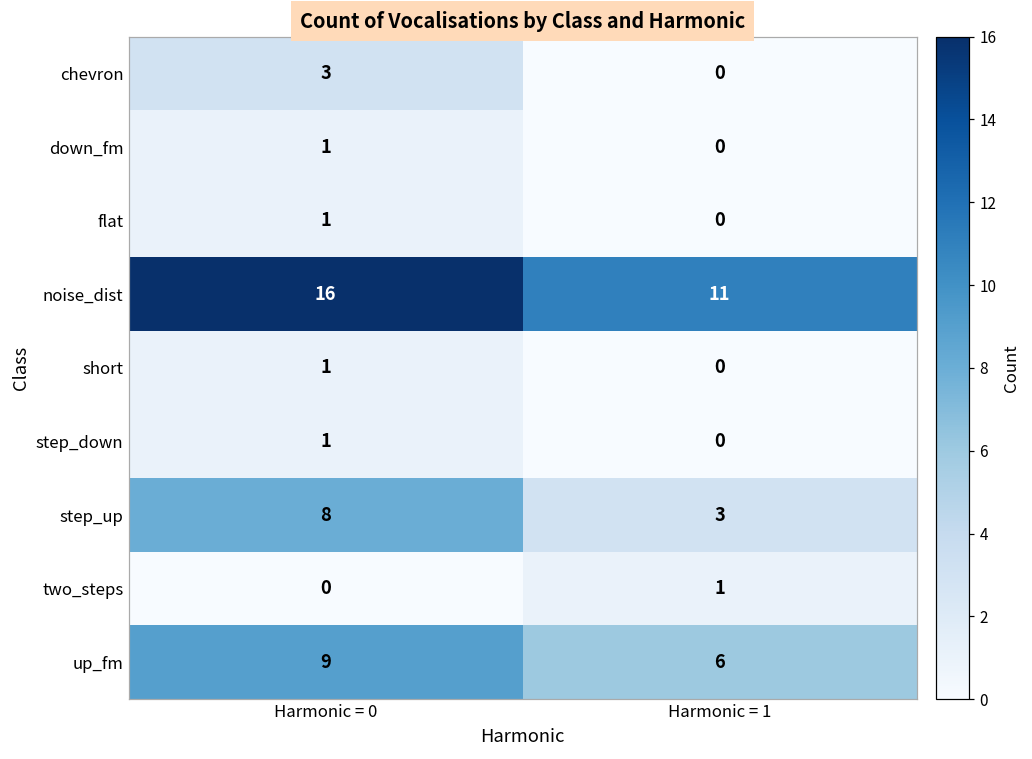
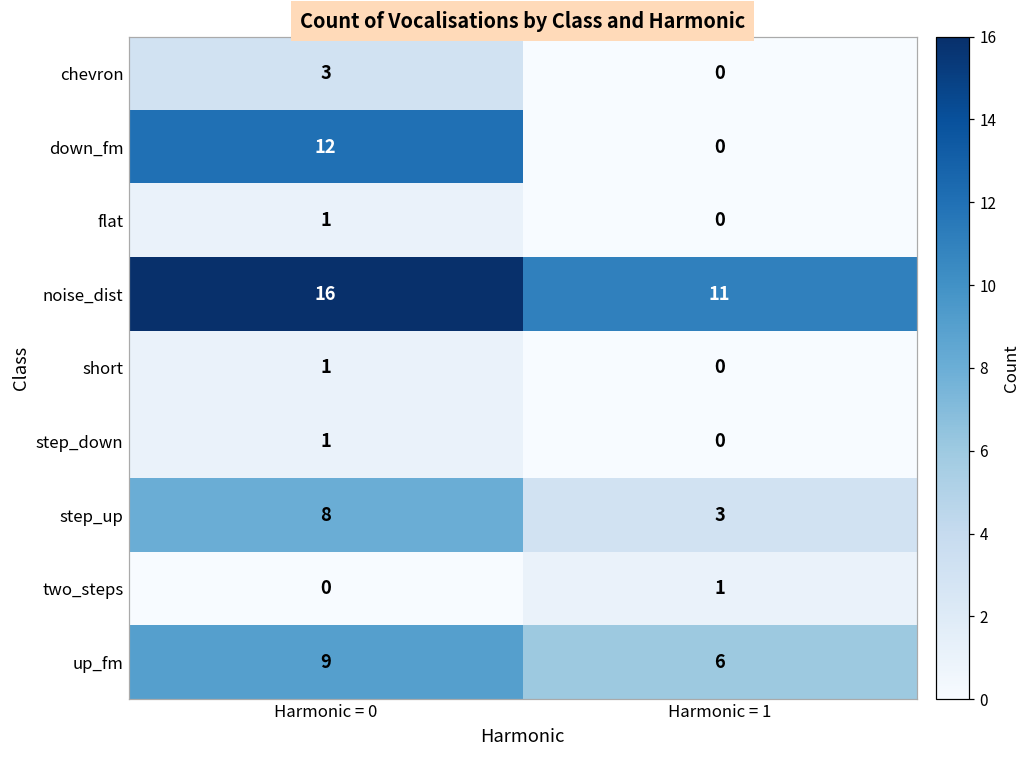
down_fm, Harmonic = 0: 1 -> 12
